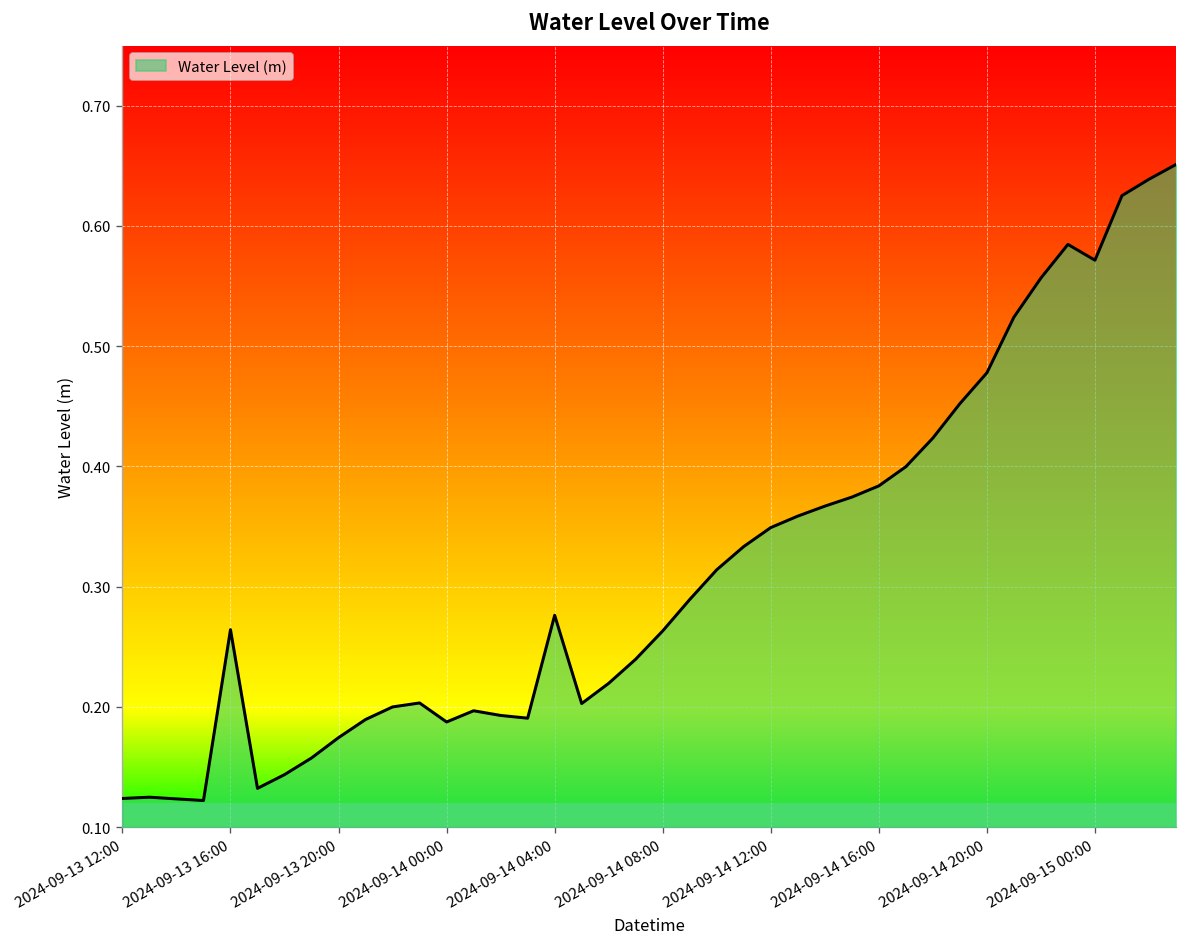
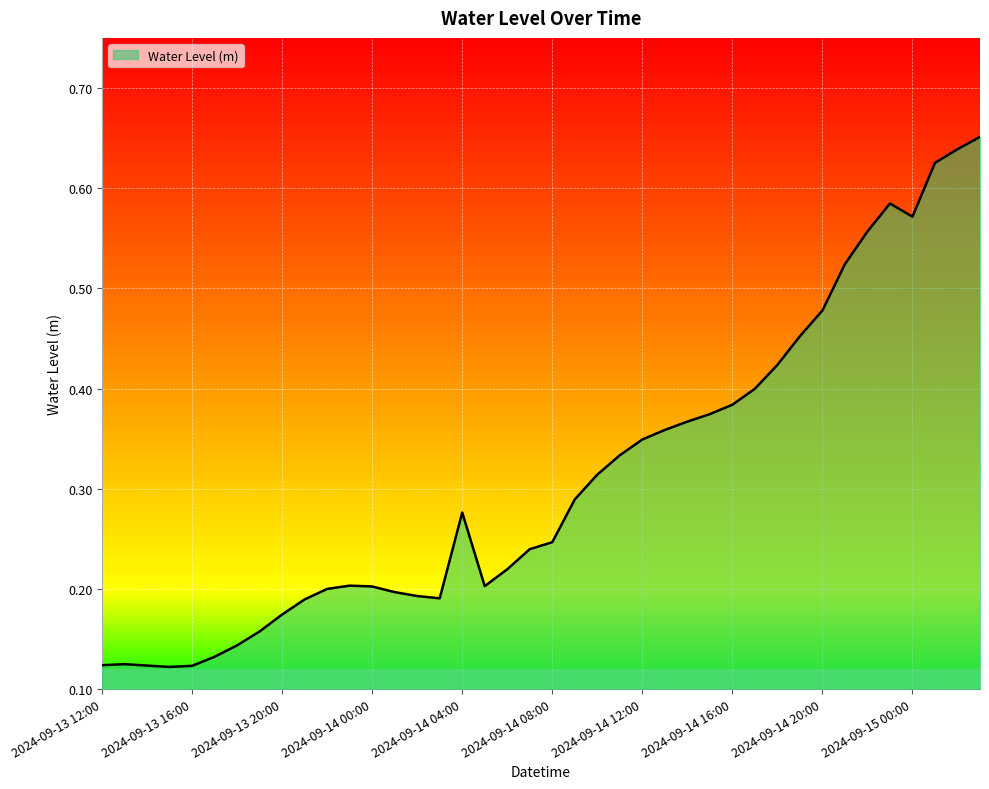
2024-09-13 16:00: 0.264 -> 0.123
2024-09-14 00:00: 0.187 -> 0.202
2024-09-14 08:00: 0.263 -> 0.247
